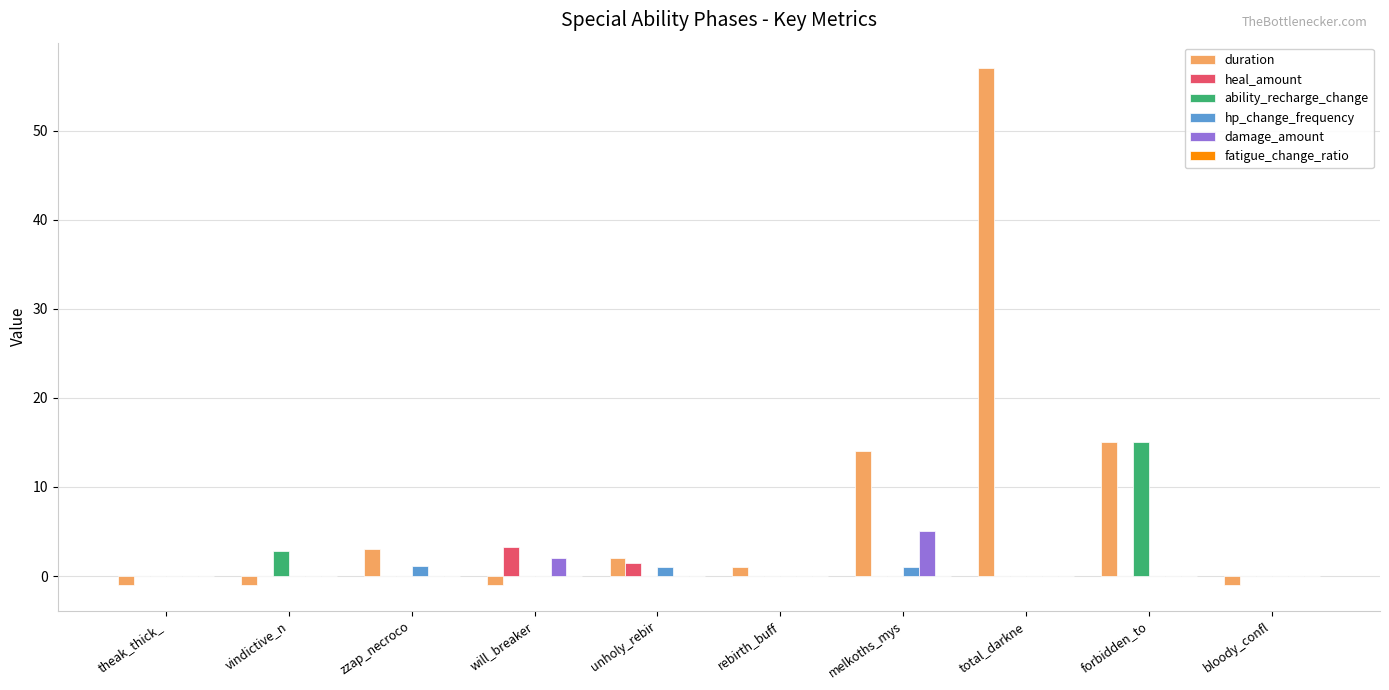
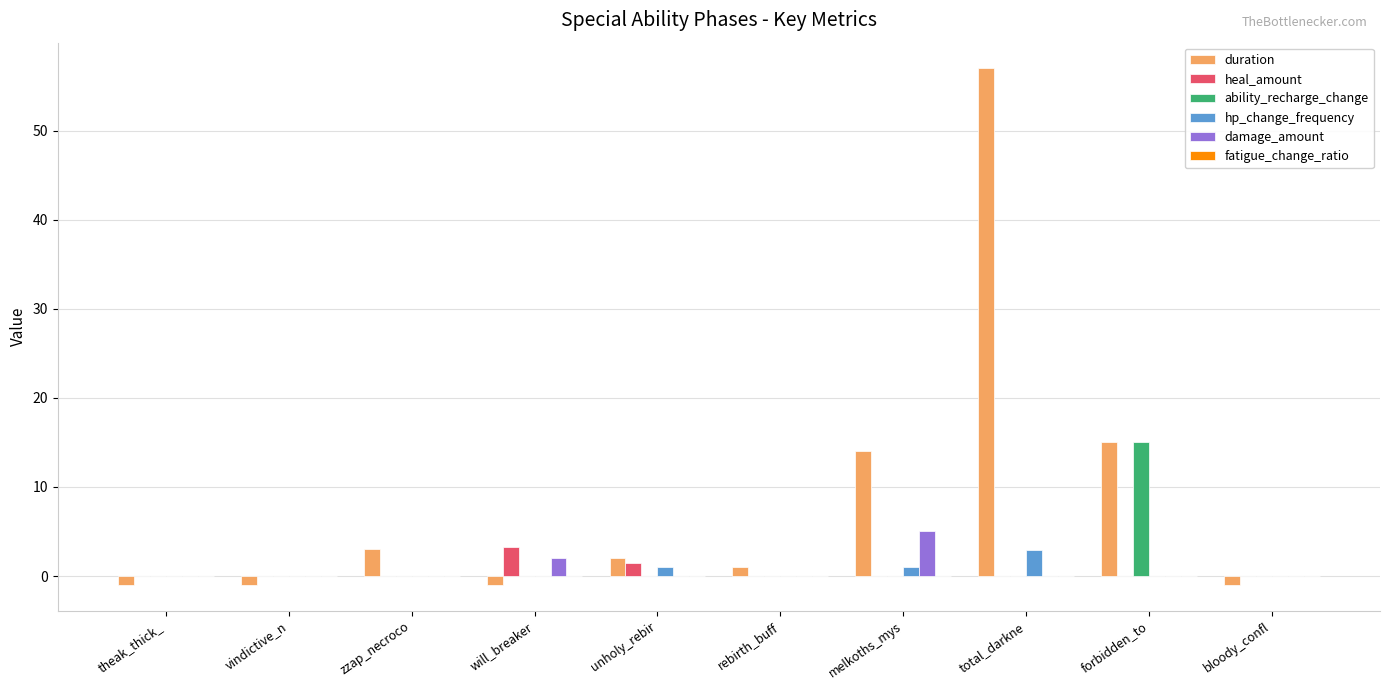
ability_recharge_change, vindictive_n: 3 -> 0
hp_change_frequency, zzap_necroco: 1 -> 0
hp_change_frequency, total_darkne: 0 -> 3
